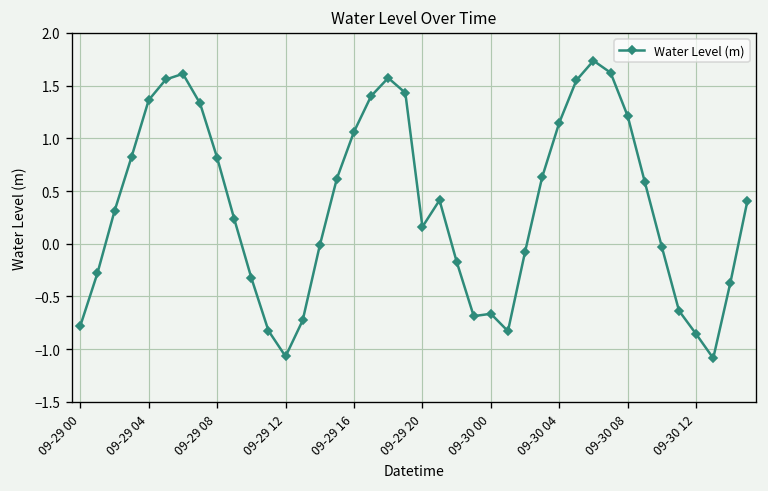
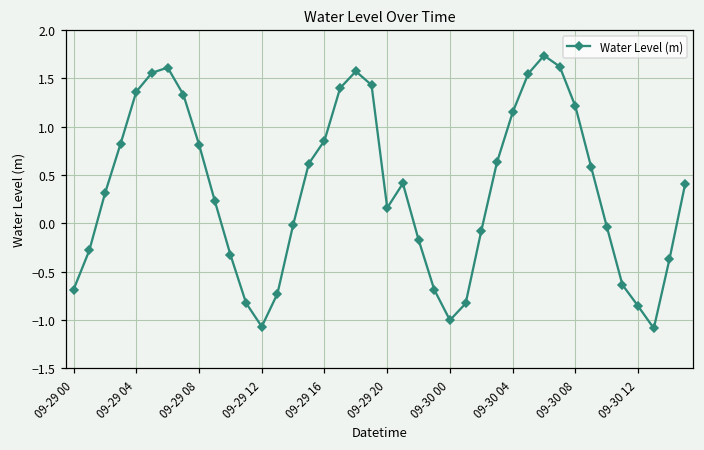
09-29 00: -0.8 -> -0.7
09-29 16: 1.1 -> 0.9
09-30 00: -0.7 -> -1.0
